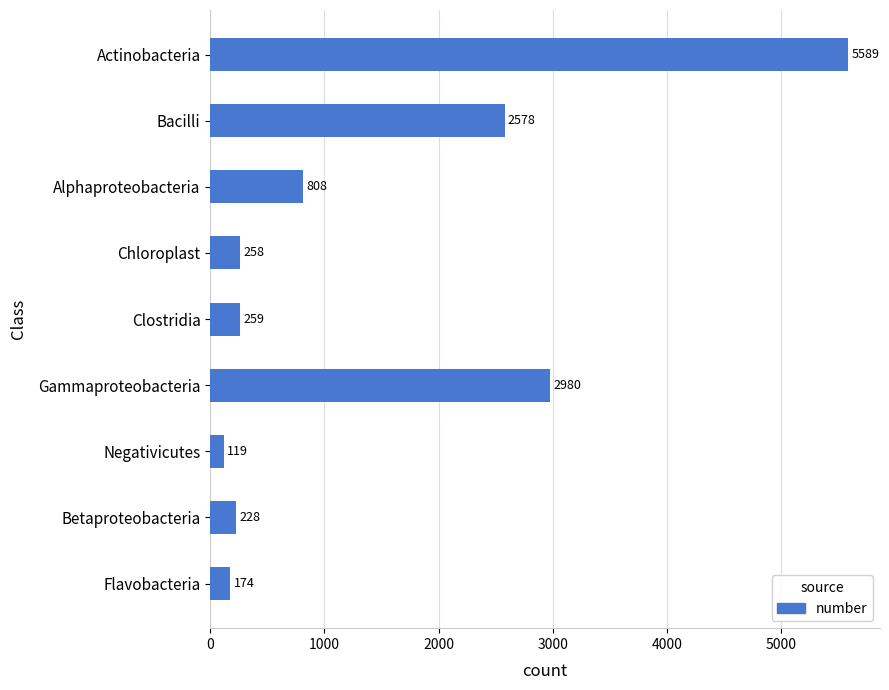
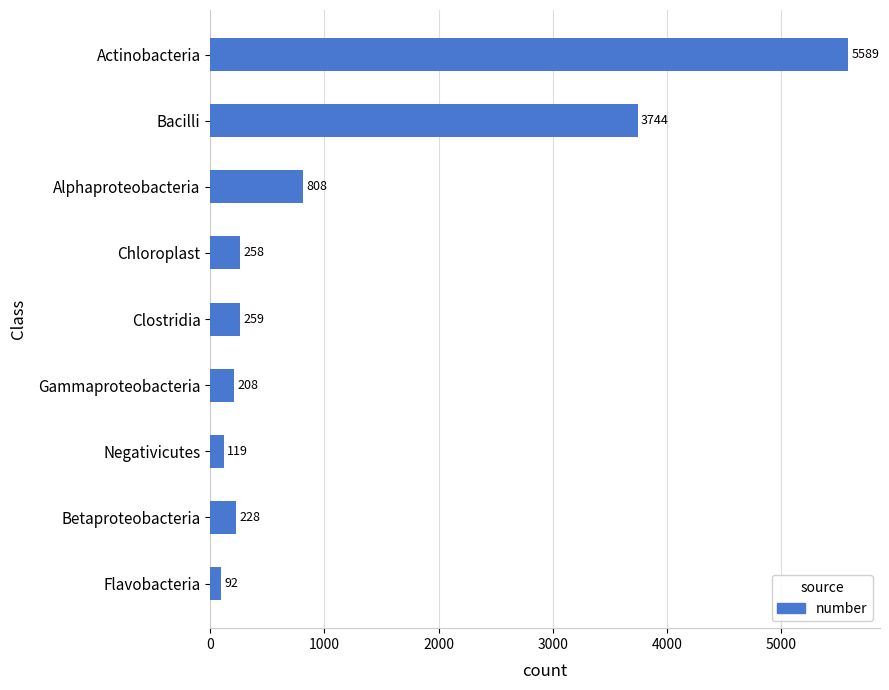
Bacilli: 2578 -> 3744
Gammaproteobacteria: 2980 -> 208
Flavobacteria: 174 -> 92
